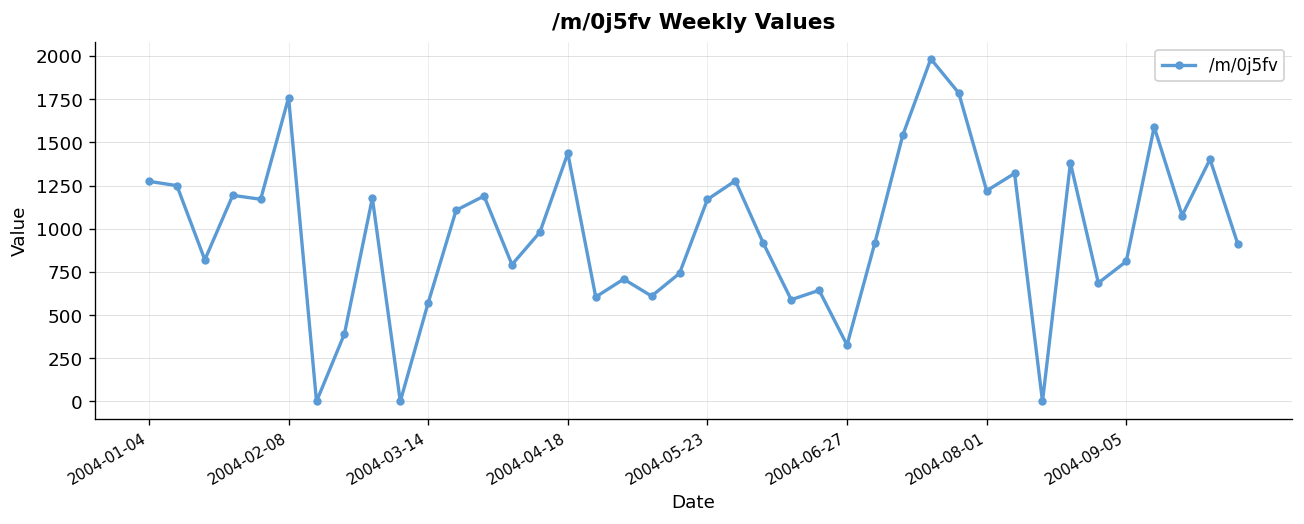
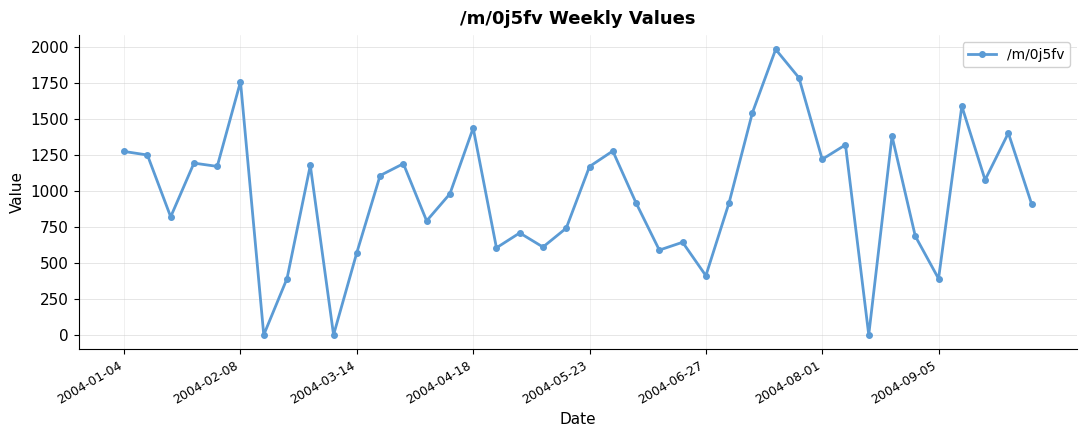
2004-06-27: 330 -> 410
2004-09-05: 810 -> 390
